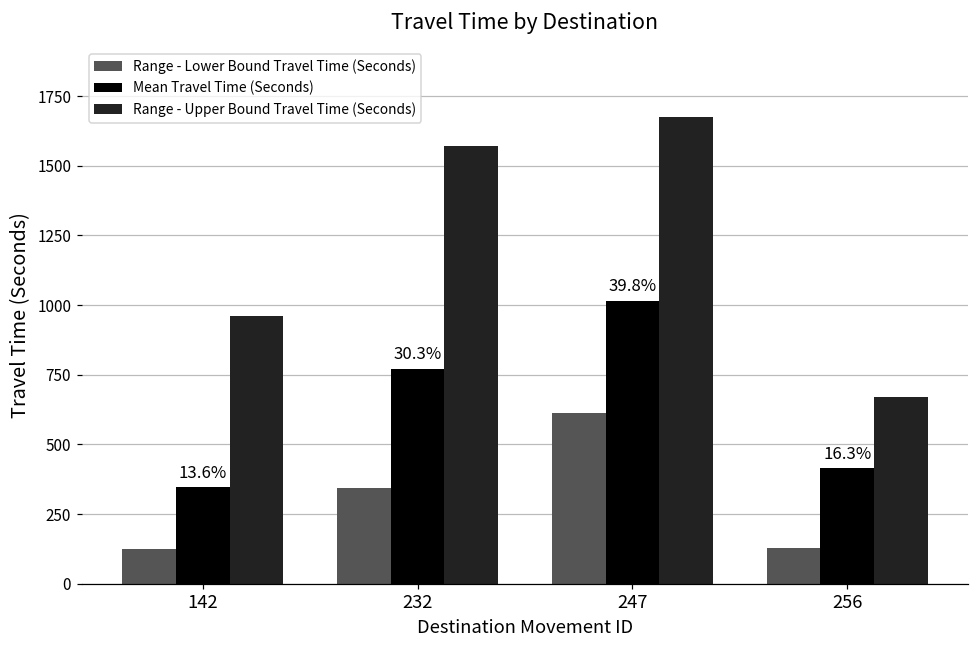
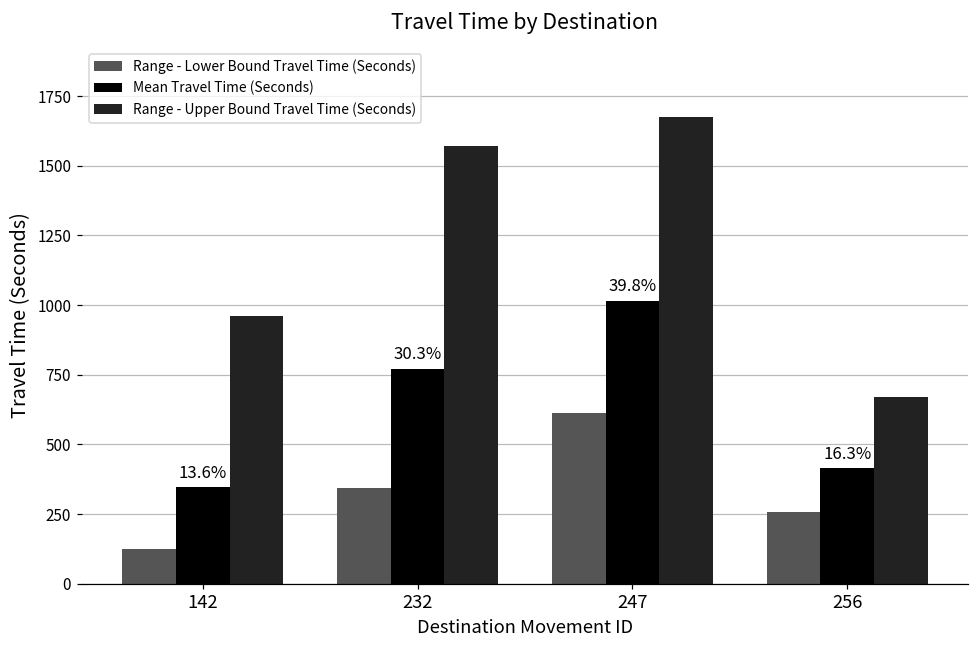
Range - Lower Bound Travel Time (Seconds), 256: 130 -> 260
